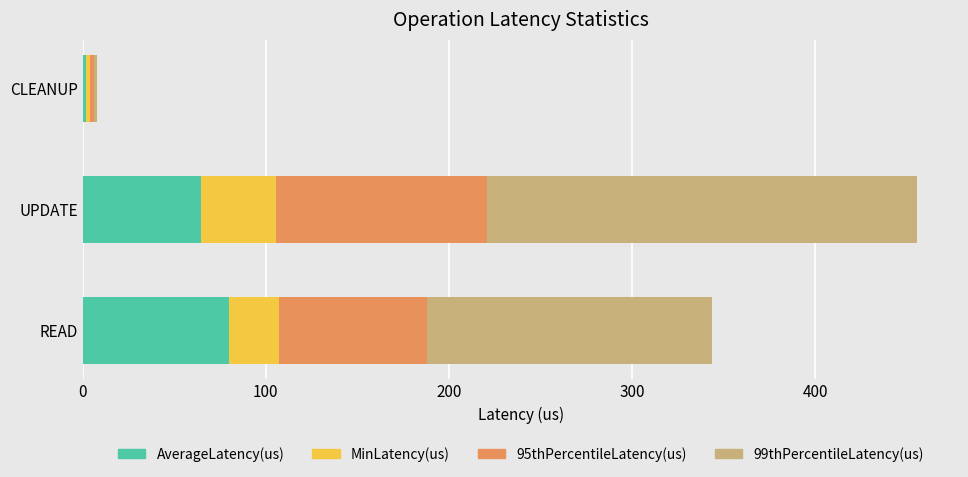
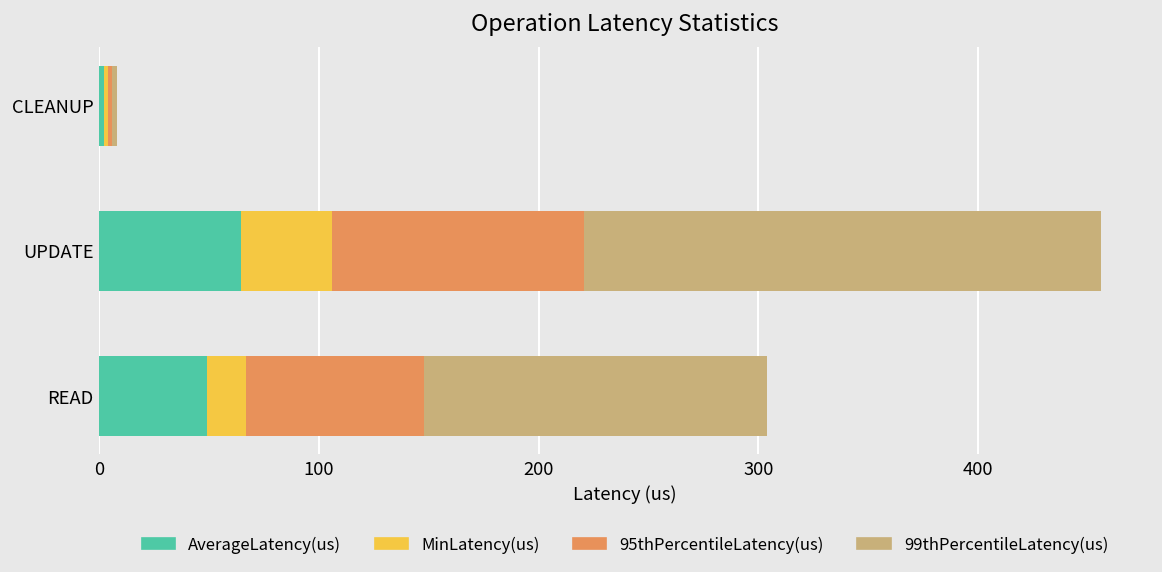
AverageLatency(us), READ: 80 -> 49
MinLatency(us), READ: 27 -> 18
